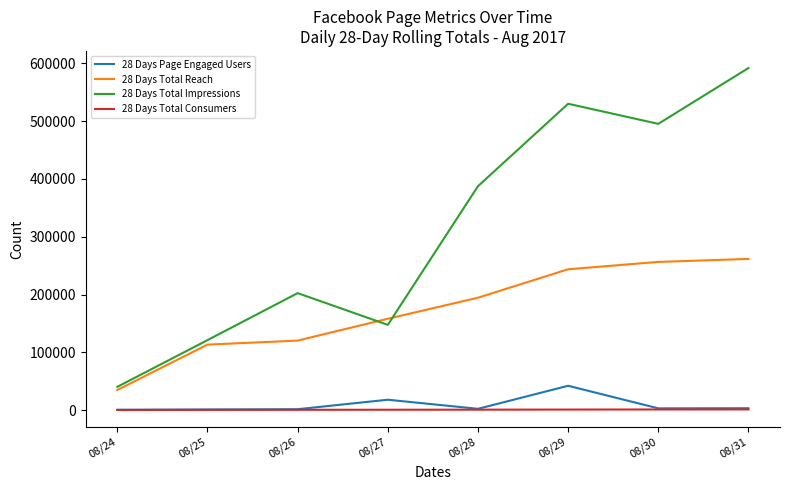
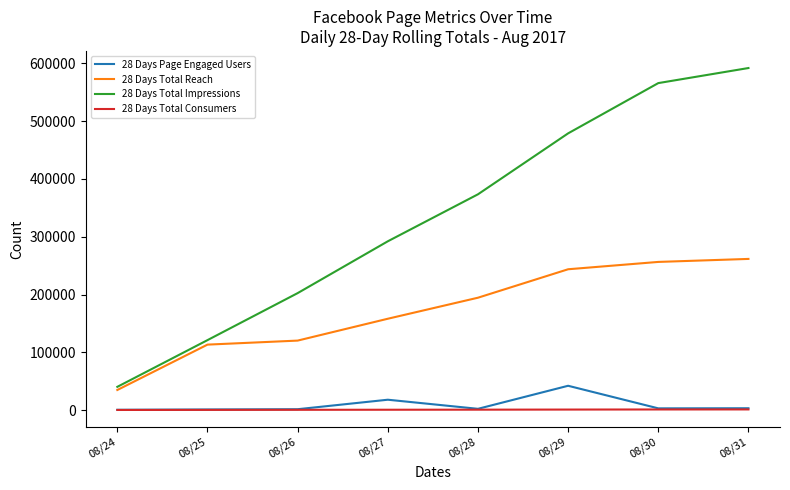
28 Days Total Impressions, 08/27: 150000 -> 290000
28 Days Total Impressions, 08/28: 390000 -> 370000
28 Days Total Impressions, 08/29: 530000 -> 480000
28 Days Total Impressions, 08/30: 500000 -> 570000
